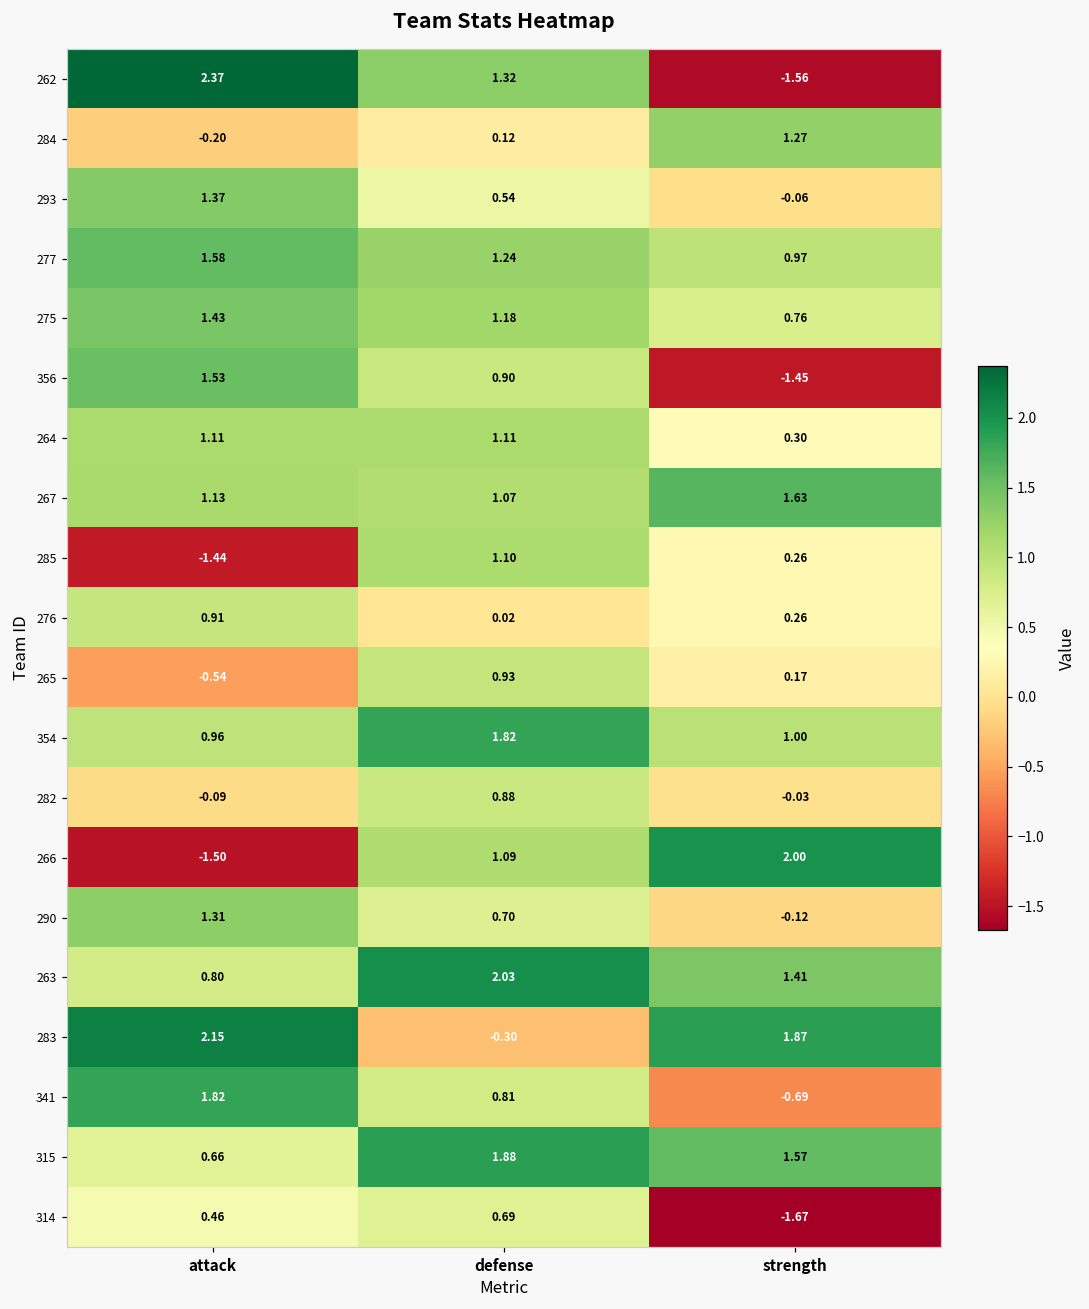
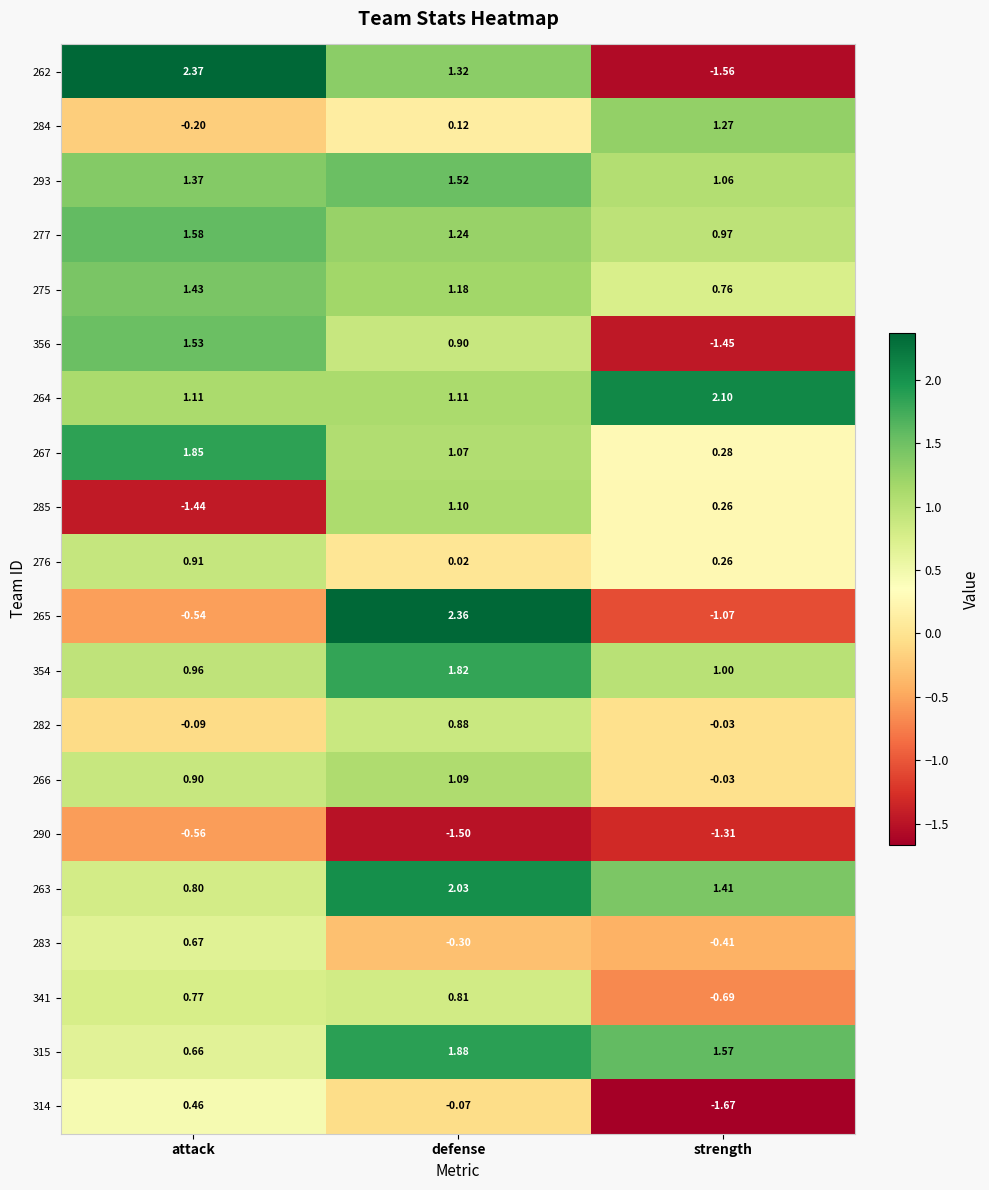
293, defense: 0.54 -> 1.52
293, strength: -0.06 -> 1.06
264, strength: 0.30 -> 2.10
267, attack: 1.13 -> 1.85
267, strength: 1.63 -> 0.28
265, defense: 0.93 -> 2.36
265, strength: 0.17 -> -1.07
266, attack: -1.50 -> 0.90
266, strength: 2.00 -> -0.03
290, attack: 1.31 -> -0.56
290, defense: 0.70 -> -1.50
290, strength: -0.12 -> -1.31
283, attack: 2.15 -> 0.67
283, strength: 1.87 -> -0.41
341, attack: 1.82 -> 0.77
314, defense: 0.69 -> -0.07
